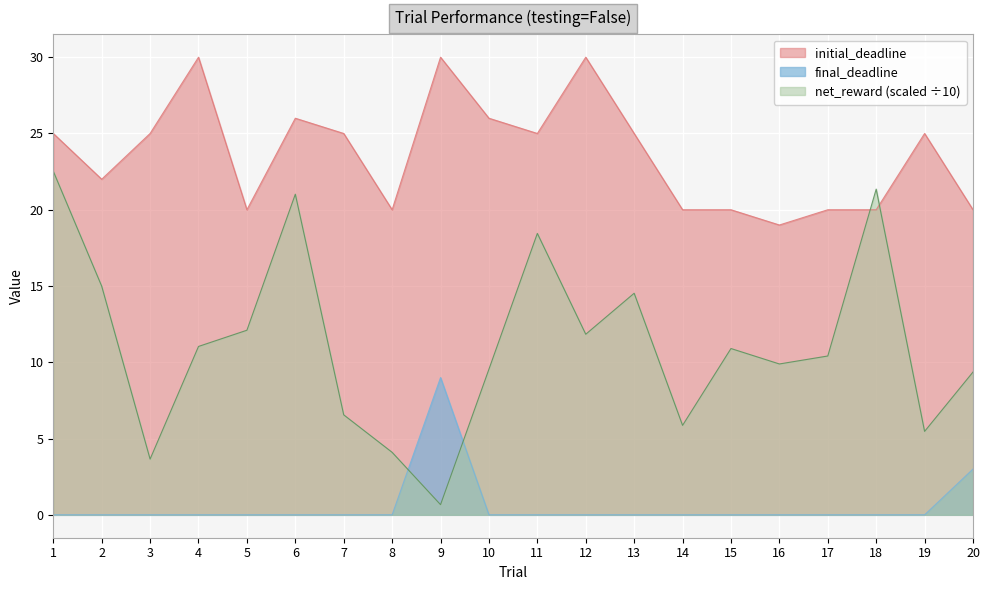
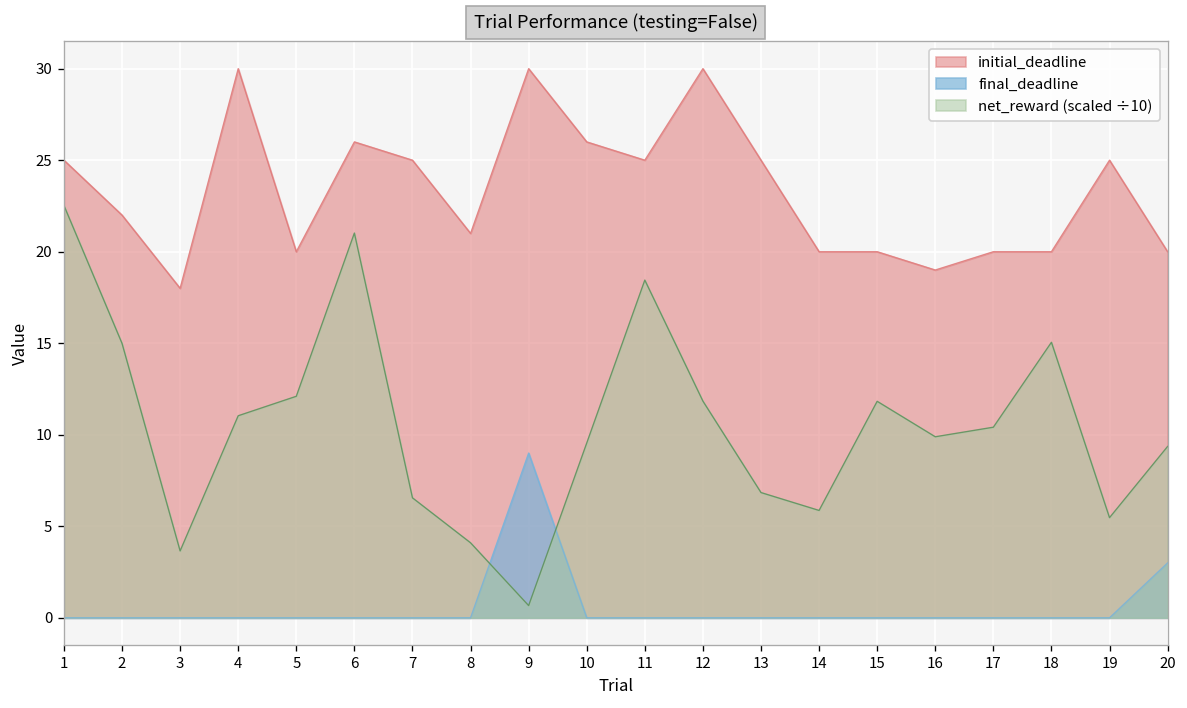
initial_deadline, 3: 25 -> 18
initial_deadline, 8: 20 -> 21
net_reward (scaled ÷10), 13: 14.5 -> 6.8
net_reward (scaled ÷10), 15: 10.9 -> 11.8
net_reward (scaled ÷10), 18: 21.4 -> 15.1
